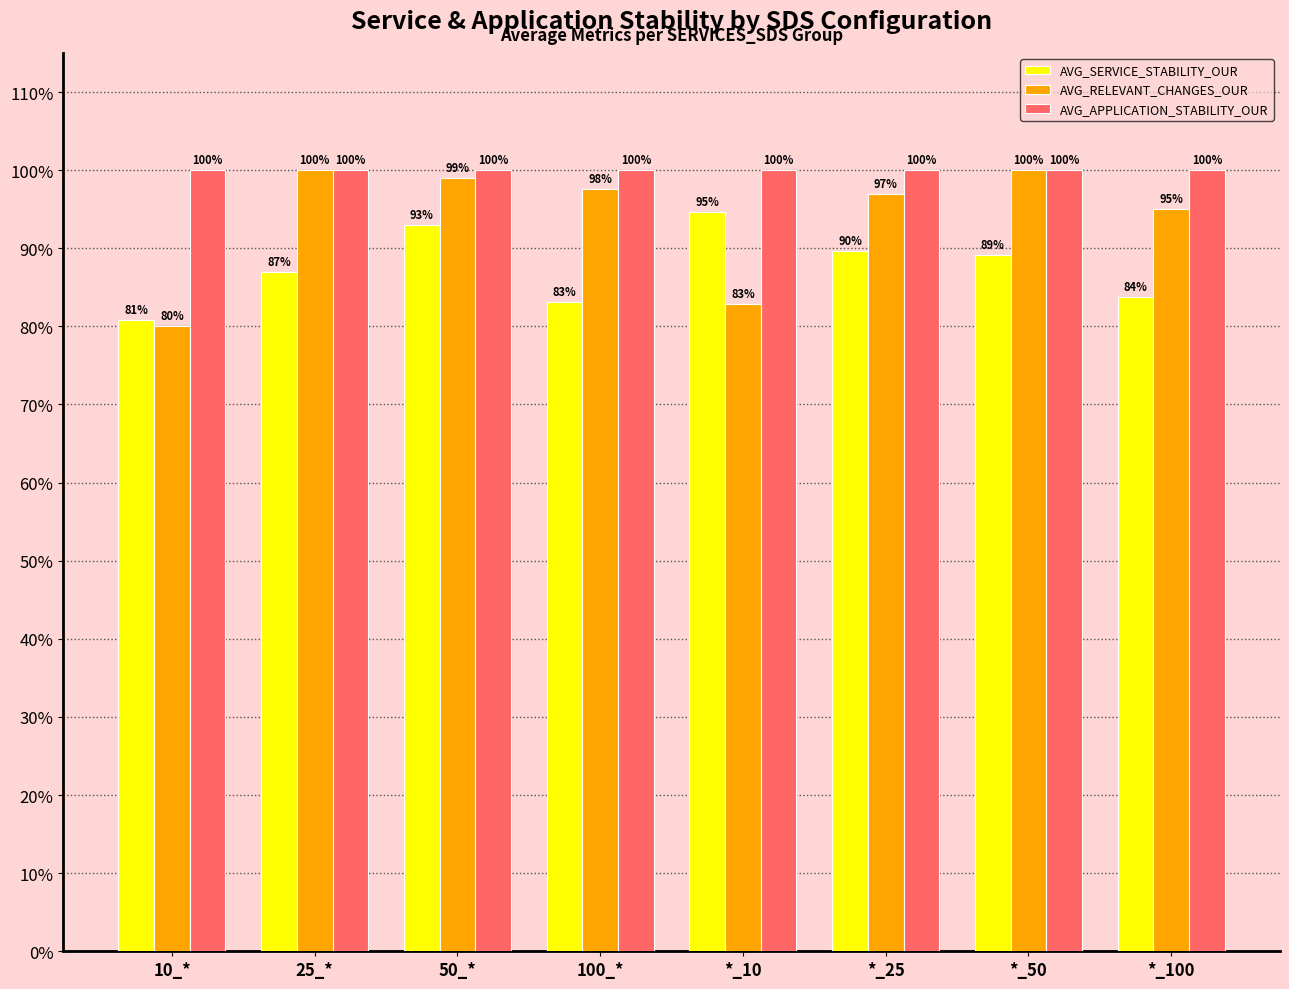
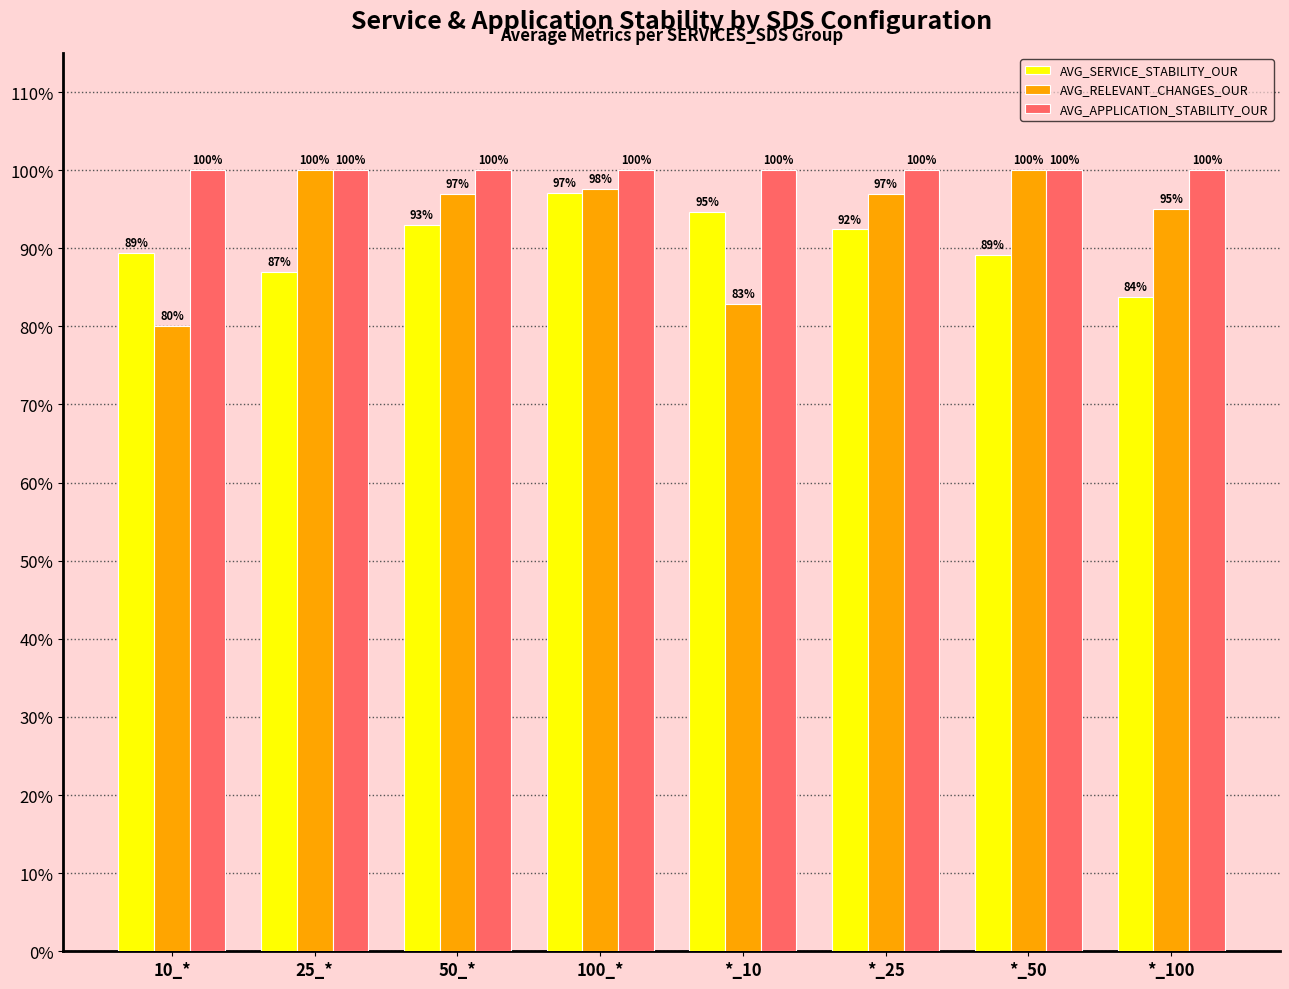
AVG_SERVICE_STABILITY_OUR, 10_*: 81% -> 89%
AVG_RELEVANT_CHANGES_OUR, 50_*: 99% -> 97%
AVG_SERVICE_STABILITY_OUR, 100_*: 83% -> 97%
AVG_SERVICE_STABILITY_OUR, *_25: 90% -> 92%
